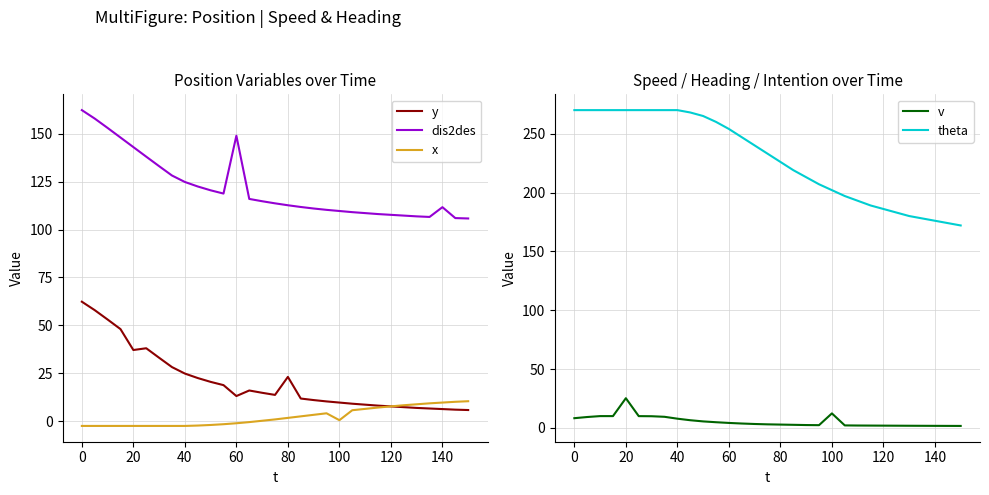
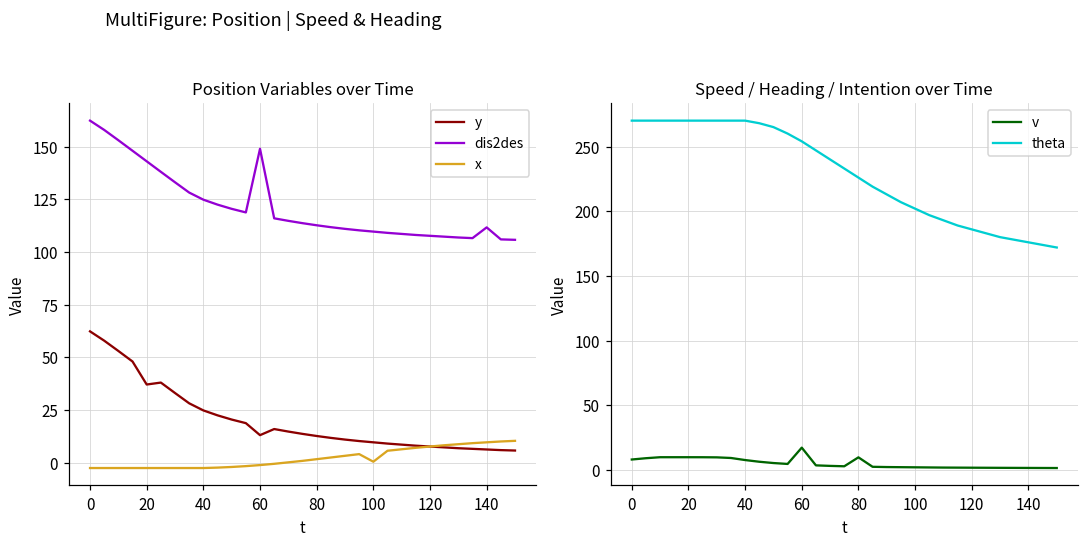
Position Variables over Time, y, 80: 23 -> 13
Speed / Heading / Intention over Time, v, 20: 25 -> 10
Speed / Heading / Intention over Time, v, 60: 4 -> 17
Speed / Heading / Intention over Time, v, 80: 3 -> 10
Speed / Heading / Intention over Time, v, 100: 12 -> 2
